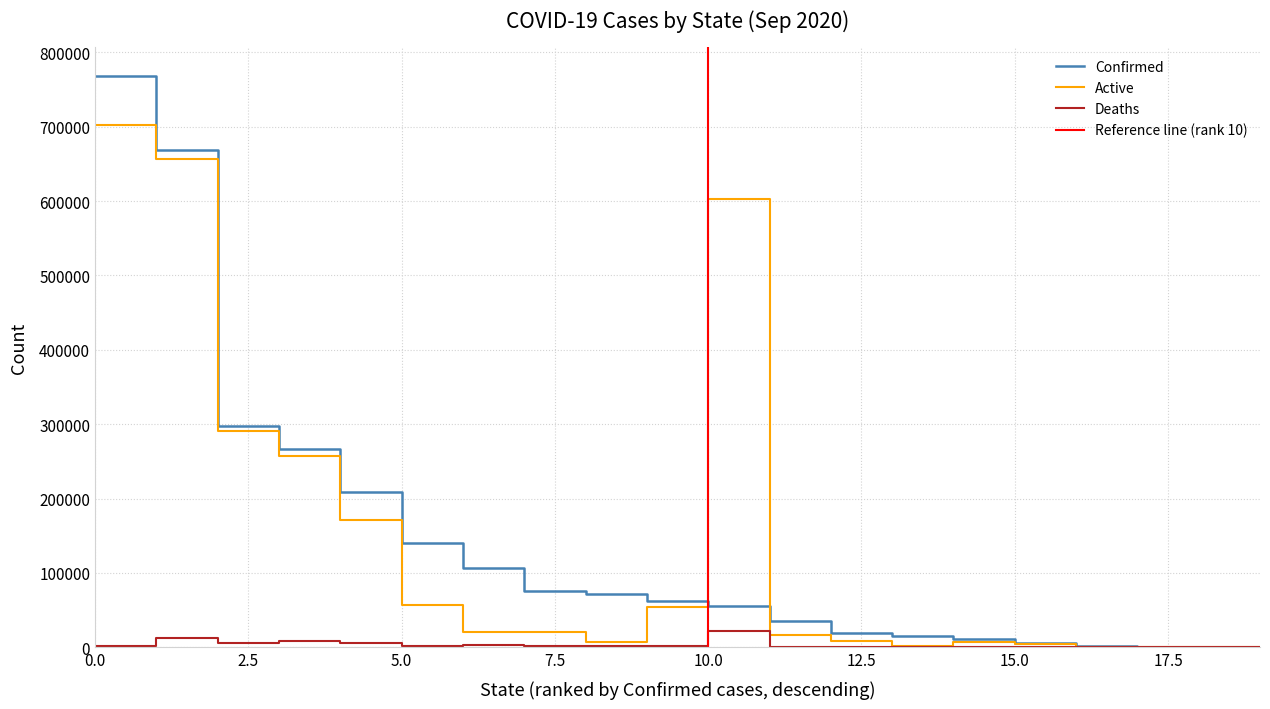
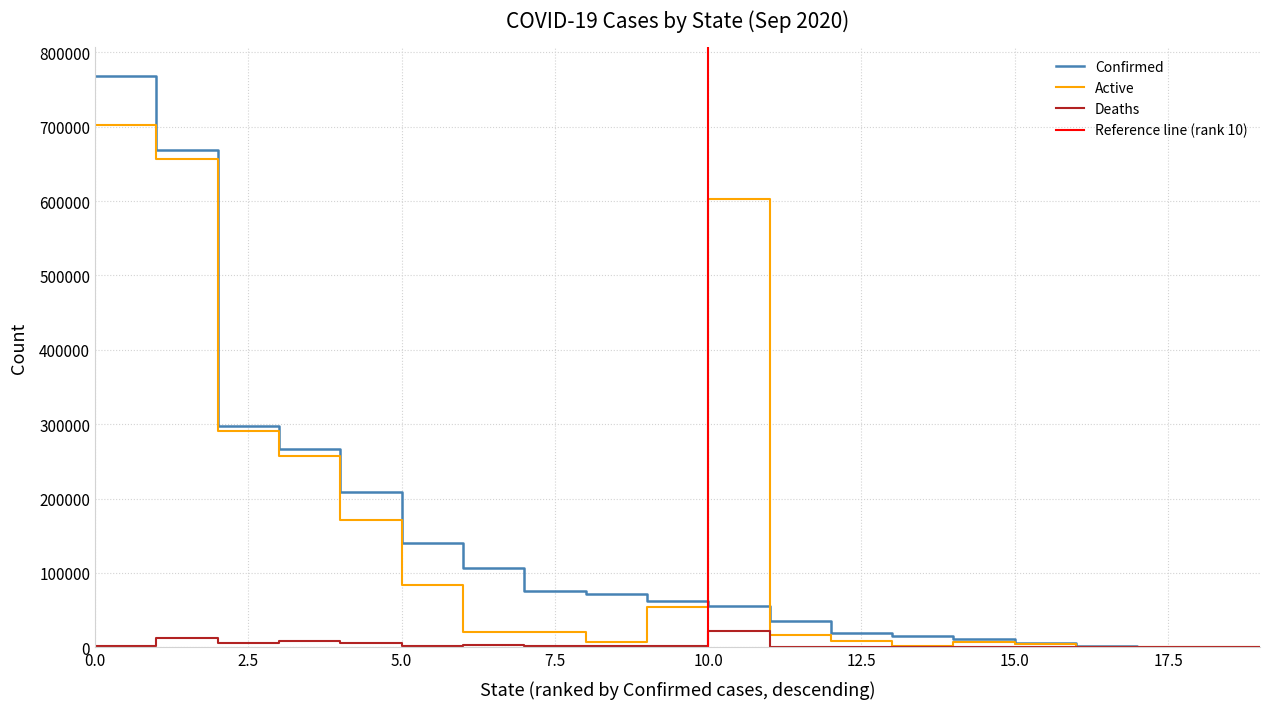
Active, 5.0: 60000 -> 80000
